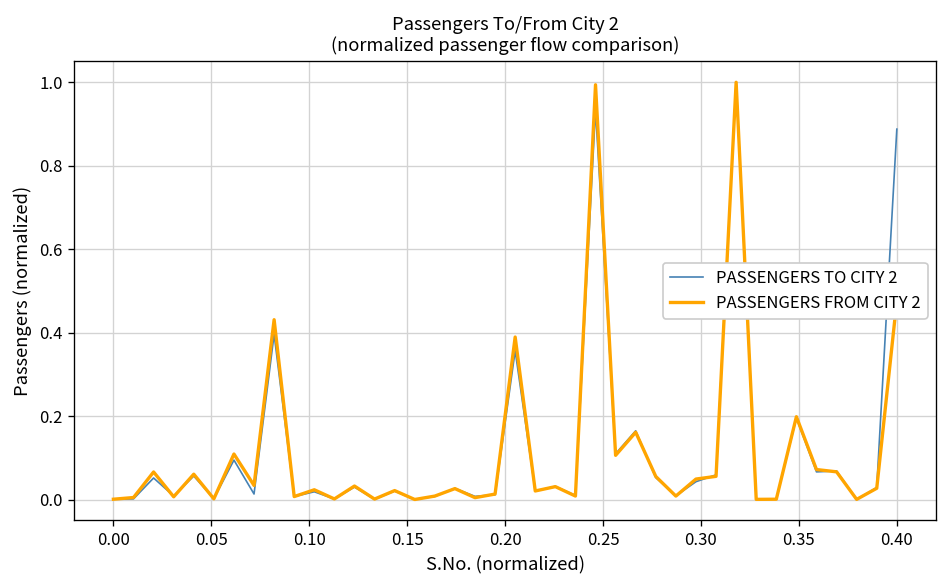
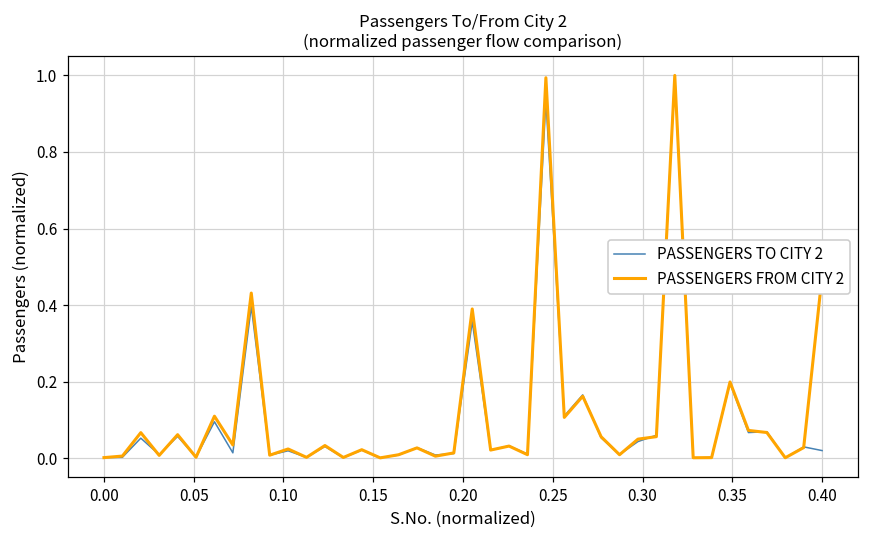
PASSENGERS TO CITY 2, 0.40: 0.89 -> 0.02
